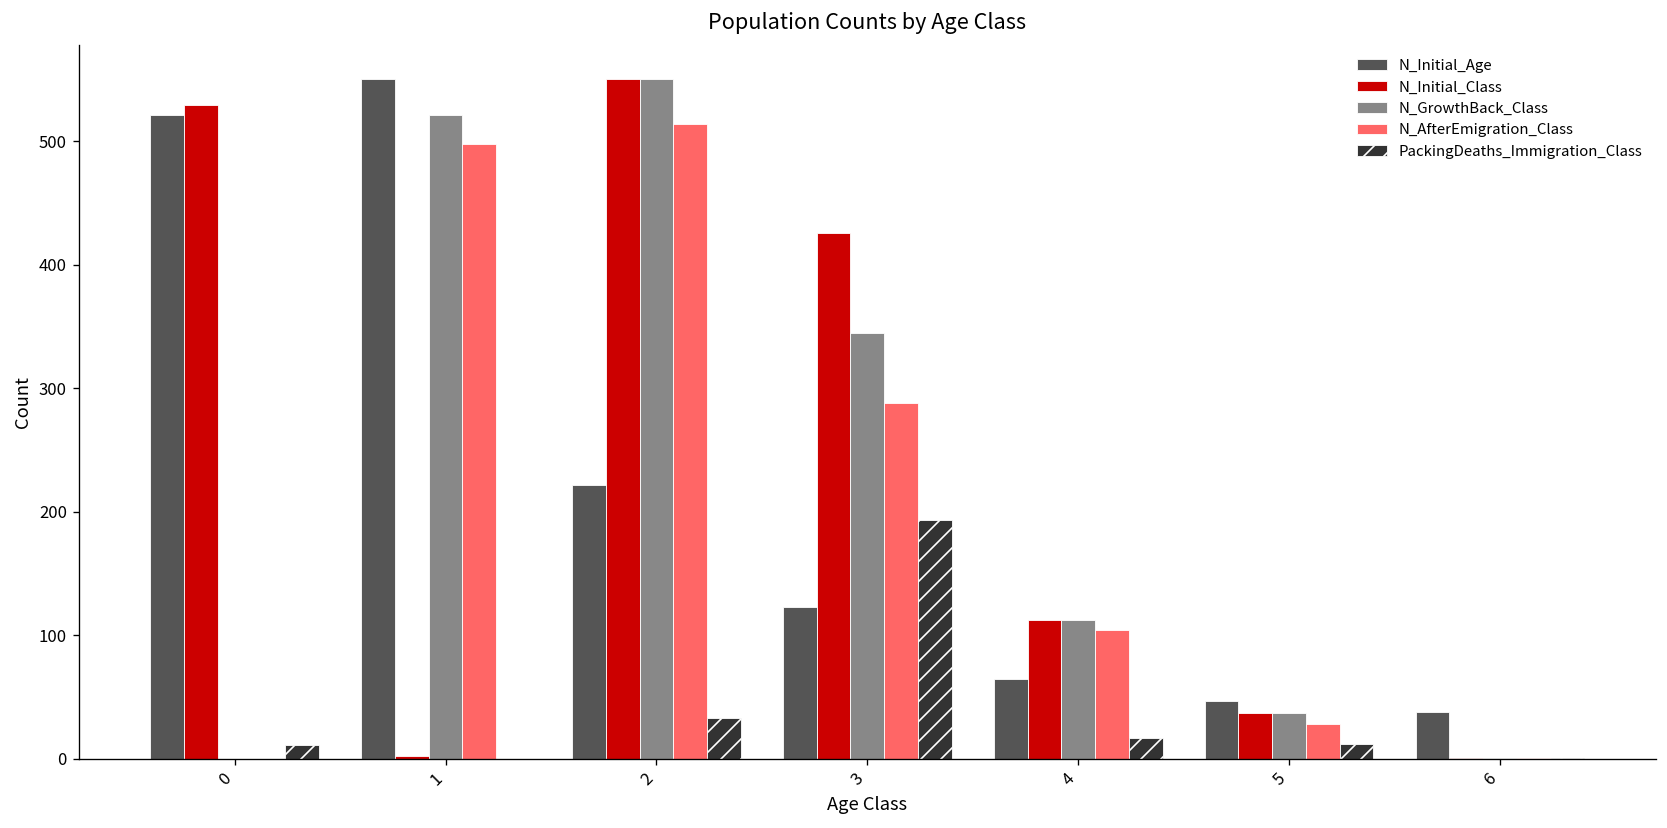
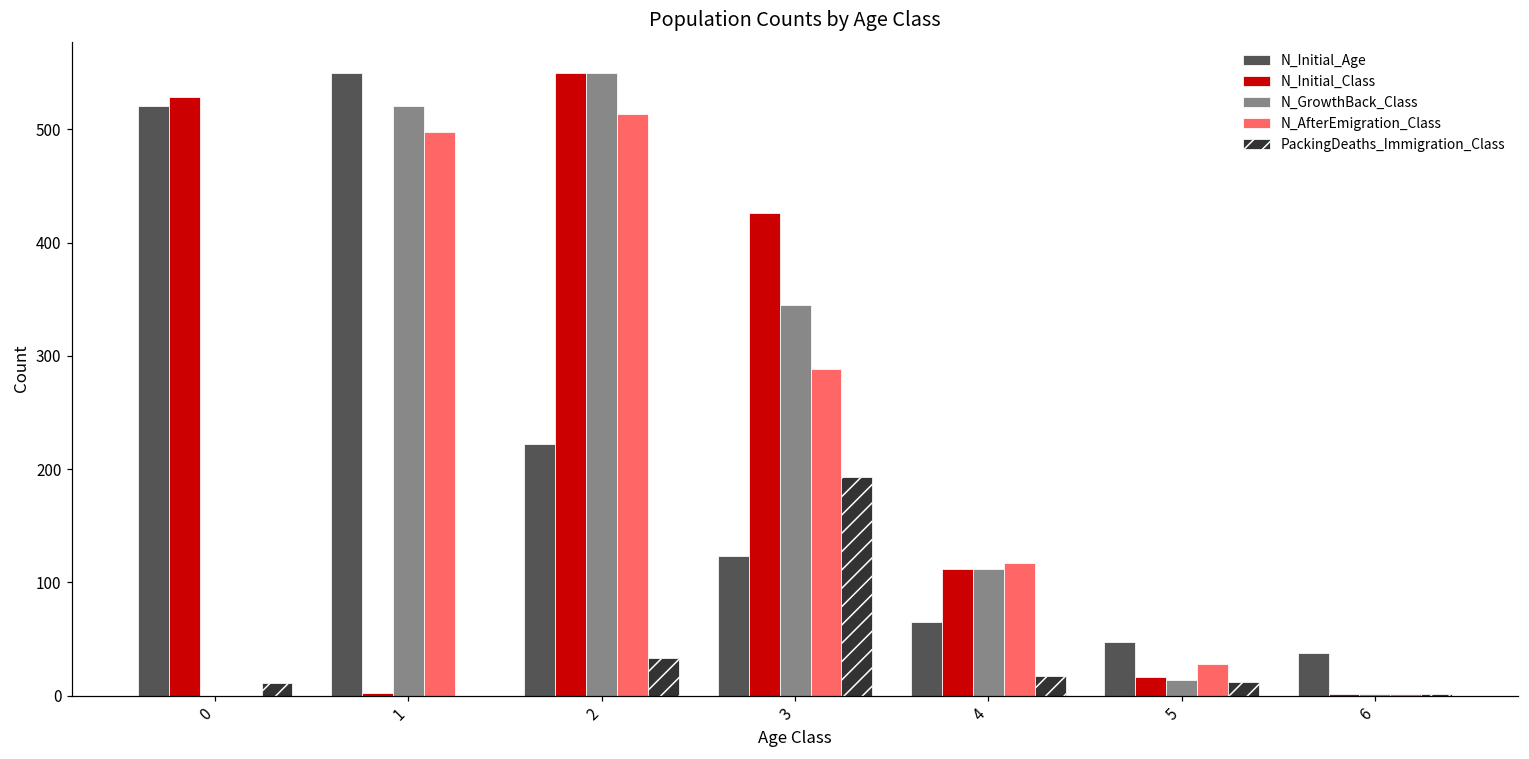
N_AfterEmigration_Class, 4: 104 -> 117
N_Initial_Class, 5: 37 -> 16
N_GrowthBack_Class, 5: 37 -> 14
